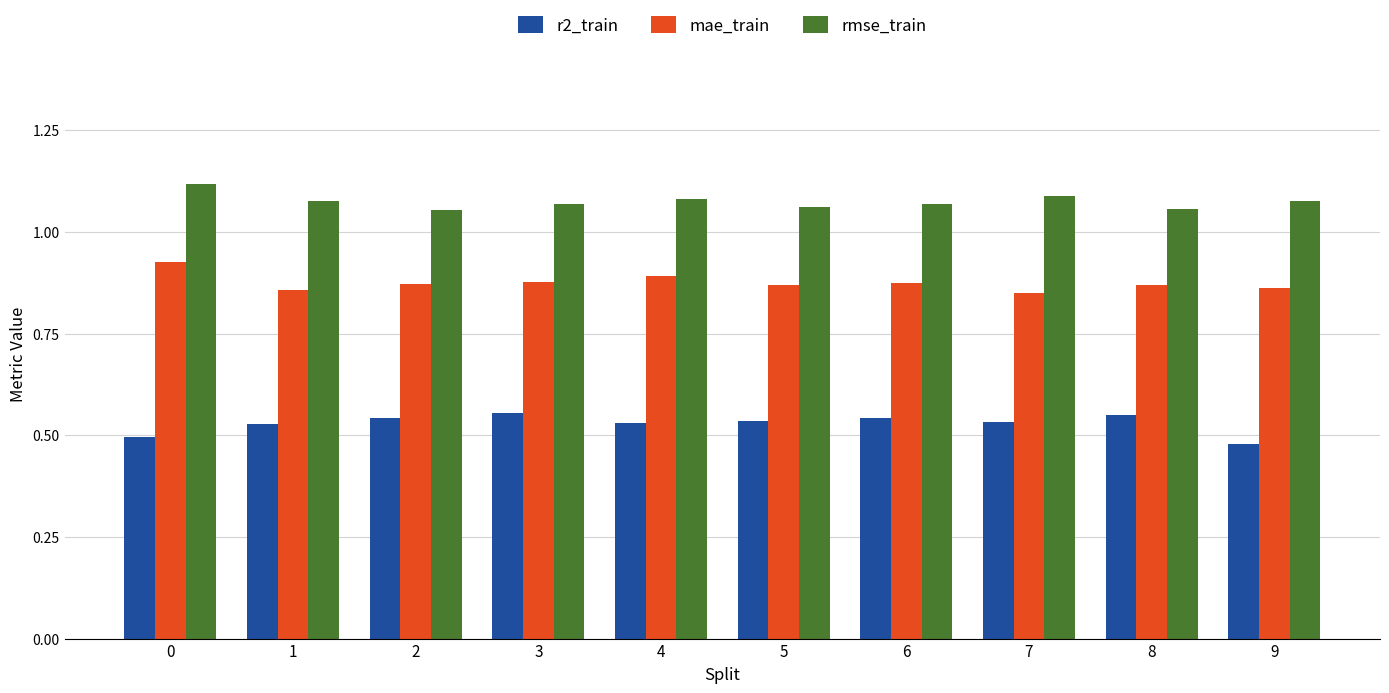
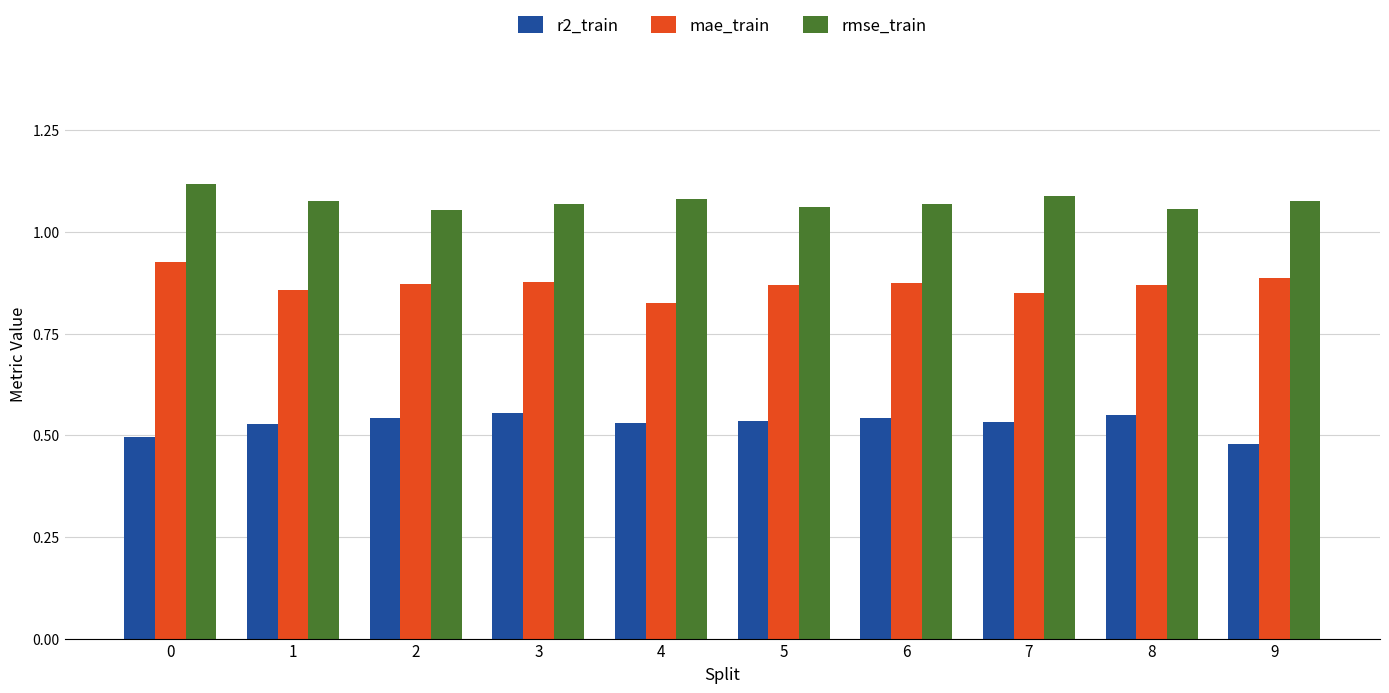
mae_train, 4: 0.89 -> 0.83
mae_train, 9: 0.86 -> 0.89
